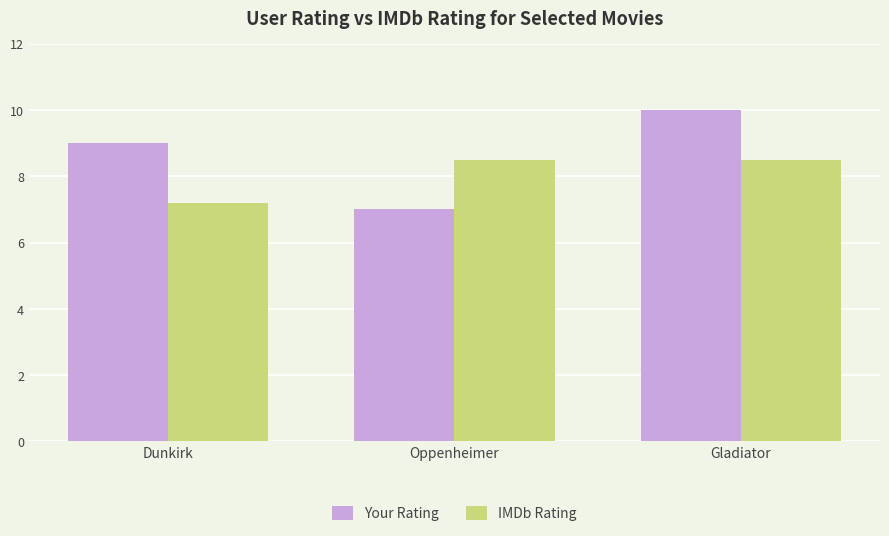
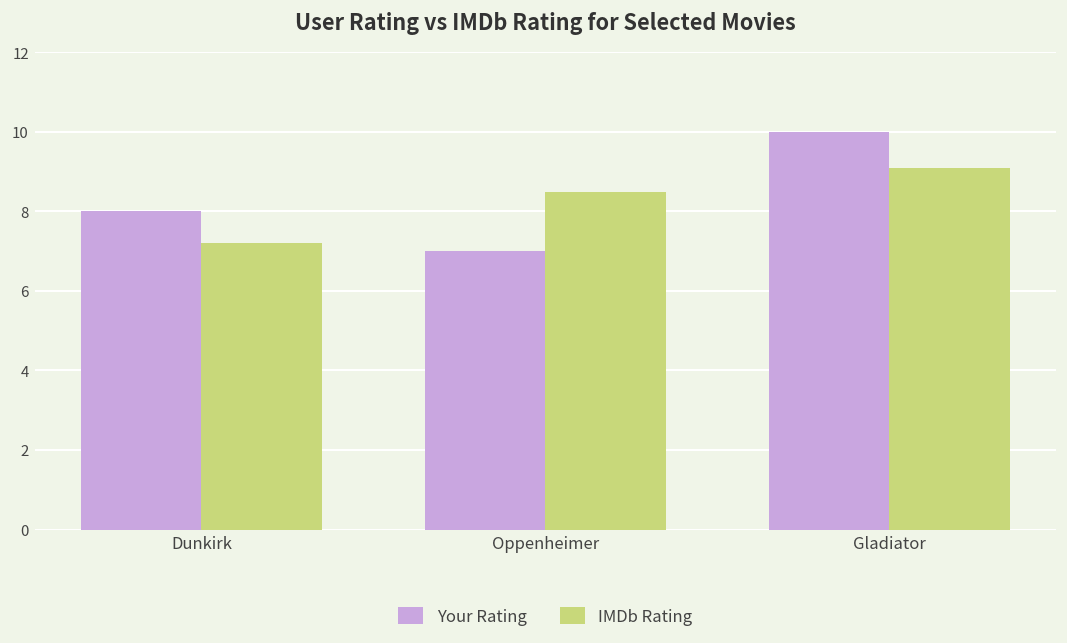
Your Rating, Dunkirk: 9 -> 8
IMDb Rating, Gladiator: 8.5 -> 9.1
